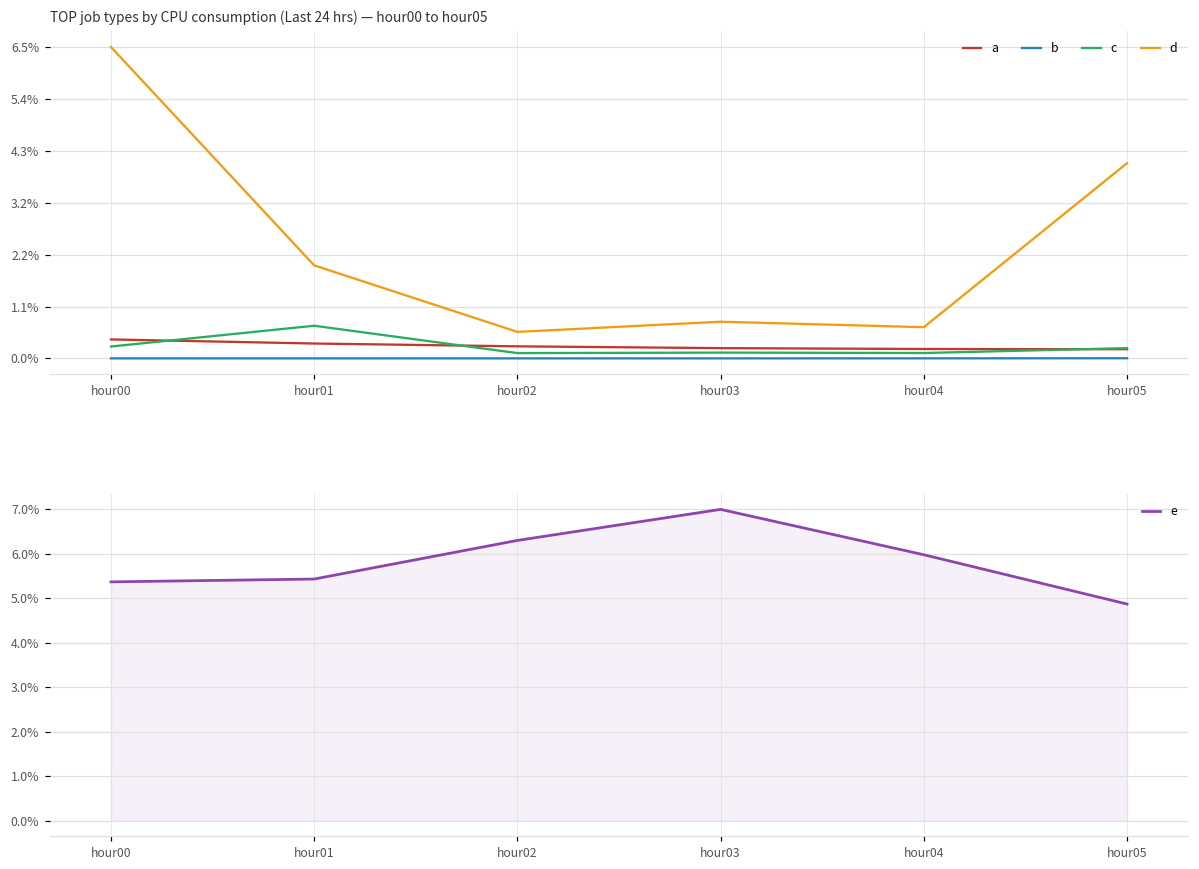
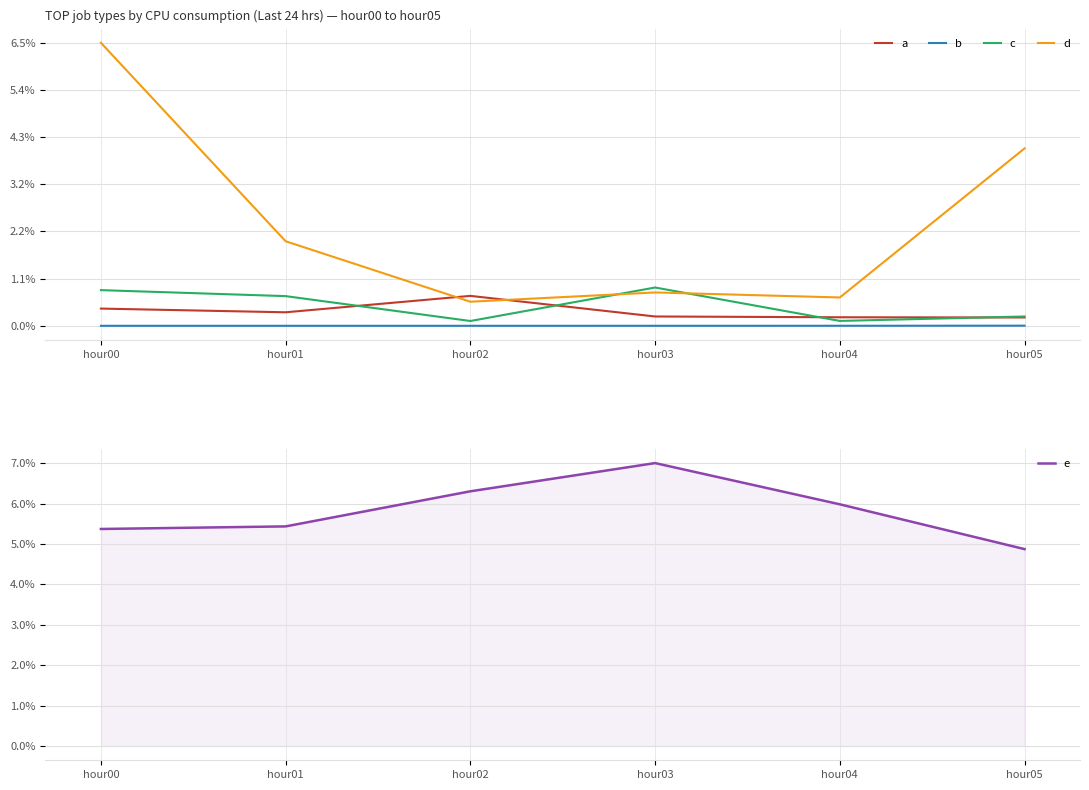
TOP job types by CPU consumption (Last 24 hrs) — hour00 to hour05, c, hour00: 0.2% -> 0.8%
TOP job types by CPU consumption (Last 24 hrs) — hour00 to hour05, a, hour02: 0.3% -> 0.7%
TOP job types by CPU consumption (Last 24 hrs) — hour00 to hour05, c, hour03: 0.1% -> 0.9%
